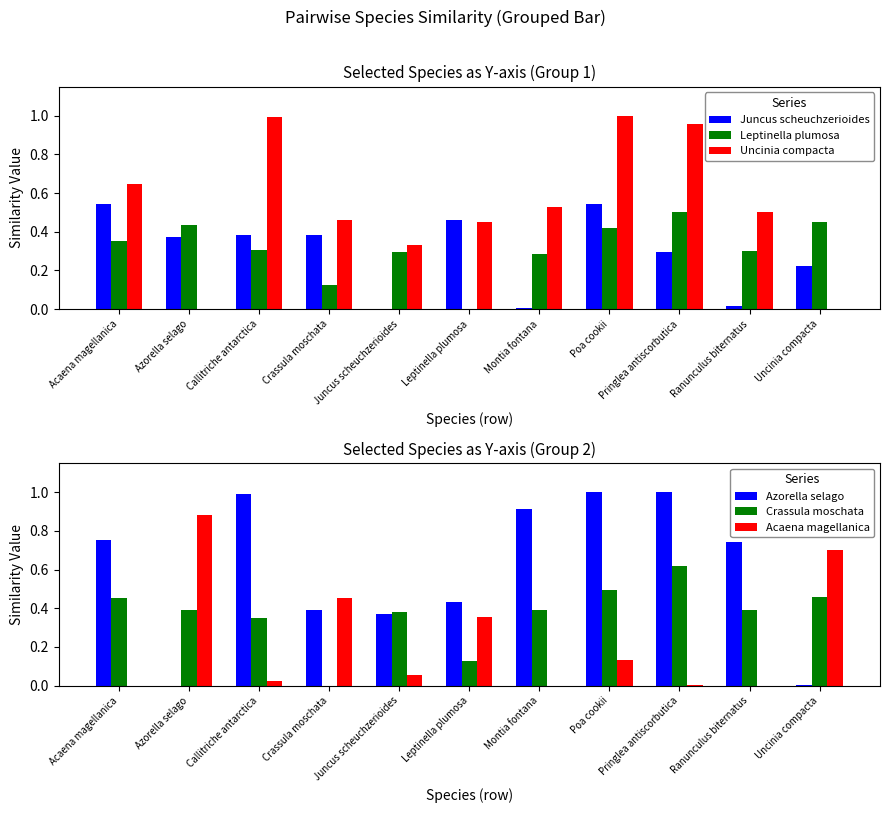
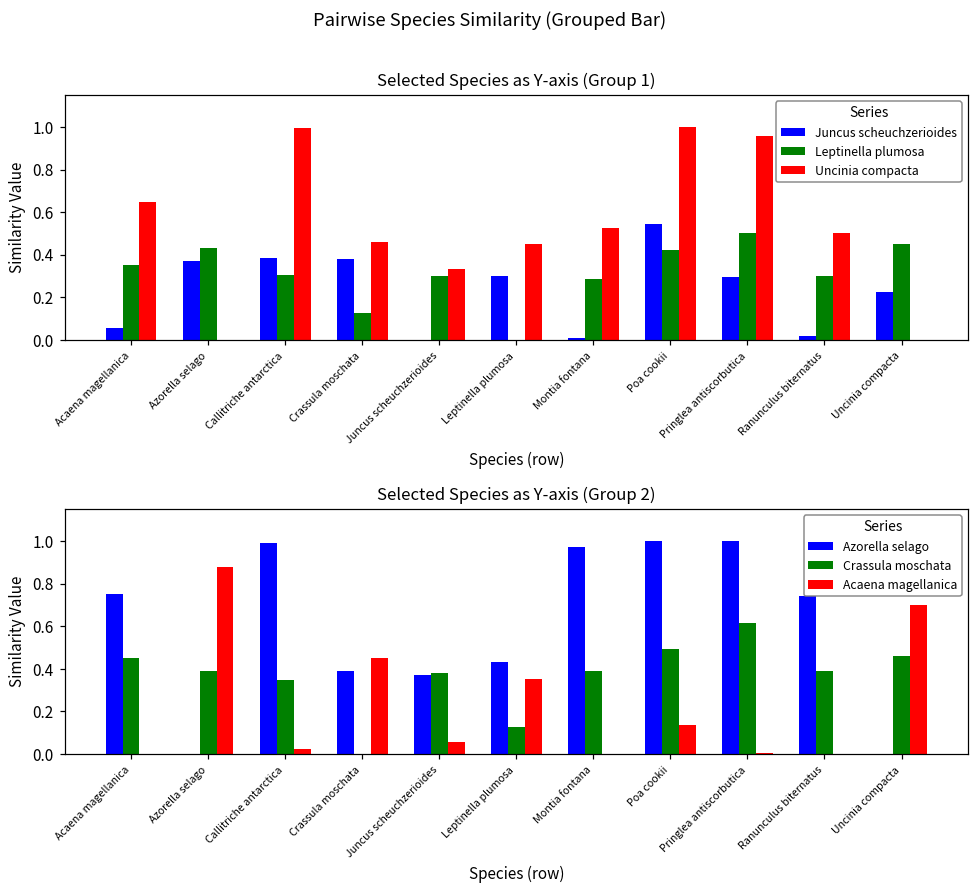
Selected Species as Y-axis (Group 1), Juncus scheuchzerioides, Acaena magellanica: 0.55 -> 0.06
Selected Species as Y-axis (Group 1), Juncus scheuchzerioides, Leptinella plumosa: 0.46 -> 0.30
Selected Species as Y-axis (Group 2), Azorella selago, Montia fontana: 0.91 -> 0.97
